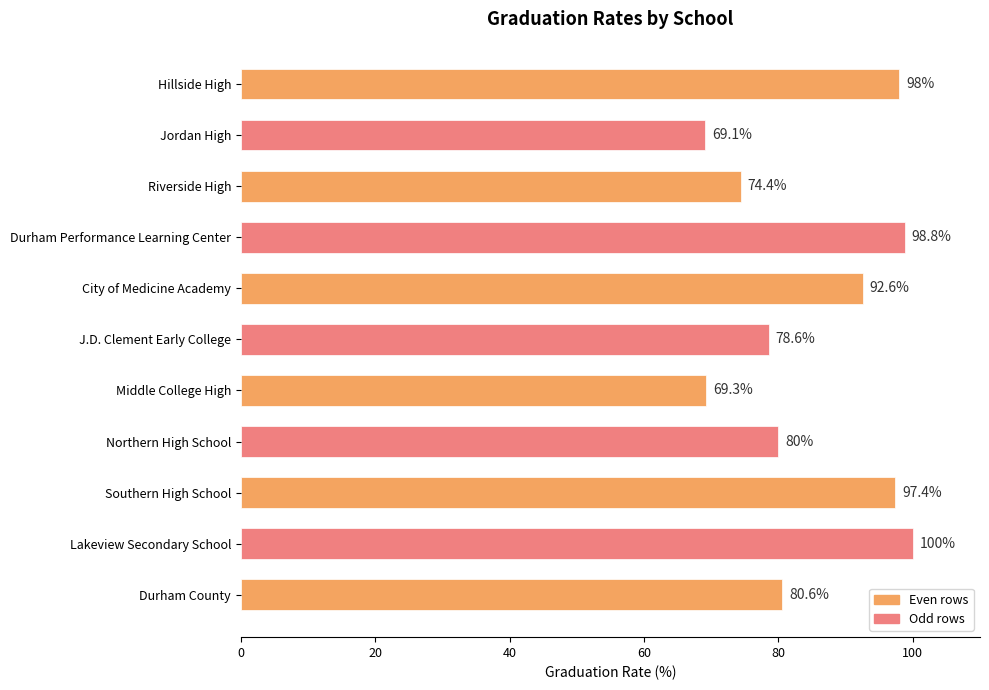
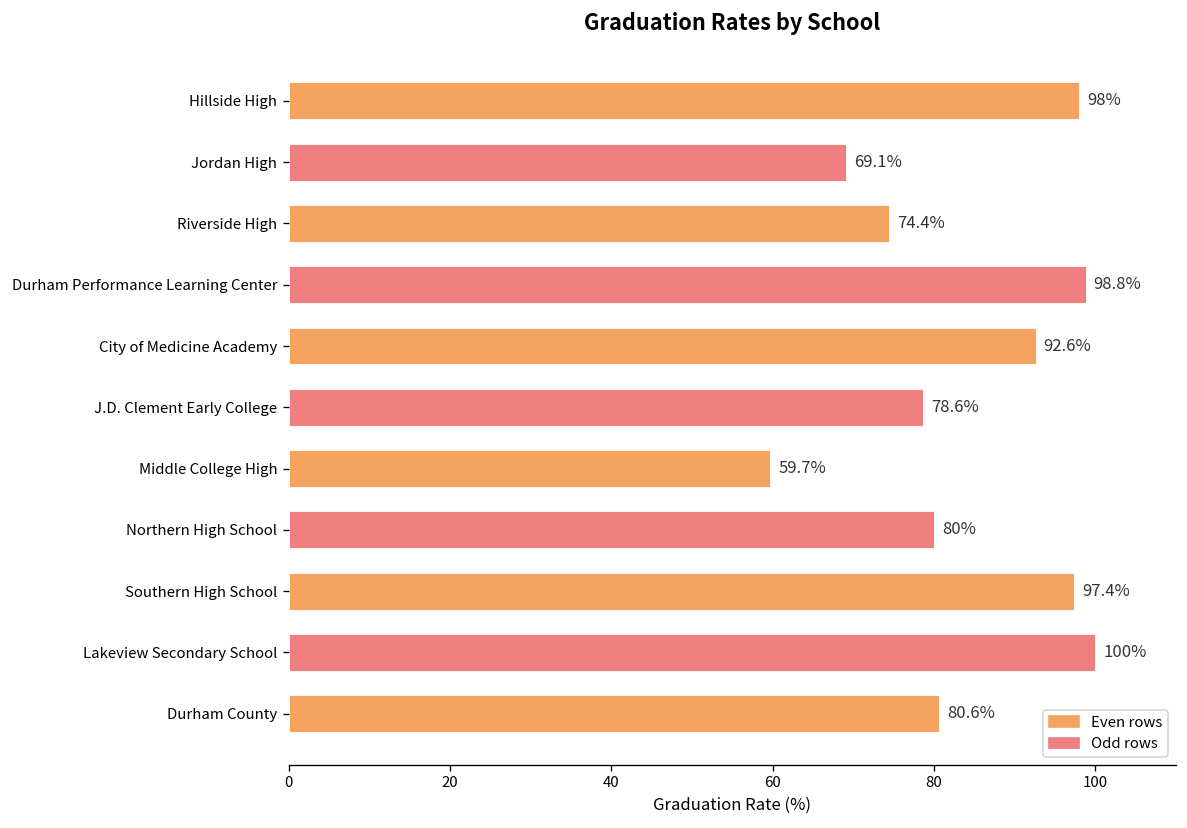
Middle College High: 69.3% -> 59.7%
